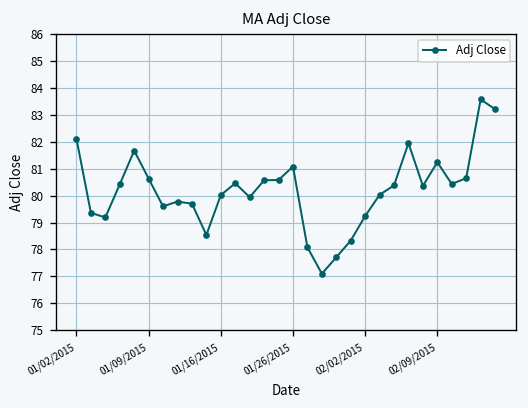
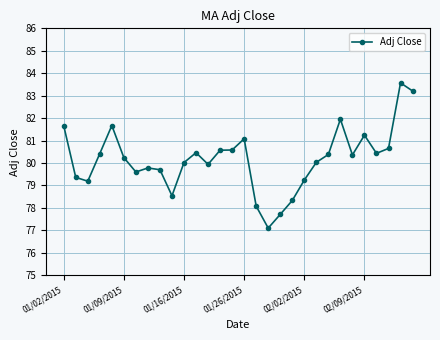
01/02/2015: 82.1 -> 81.7
01/09/2015: 80.6 -> 80.2
